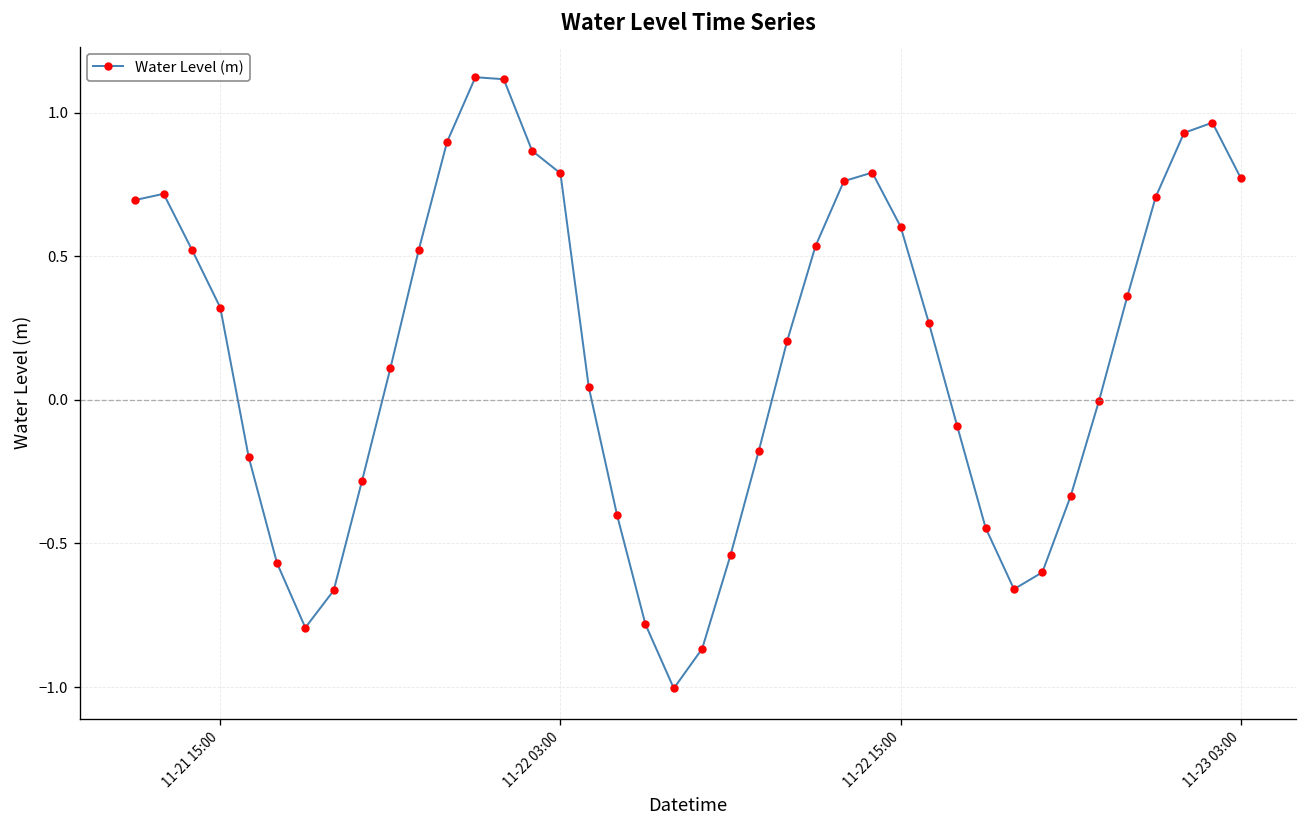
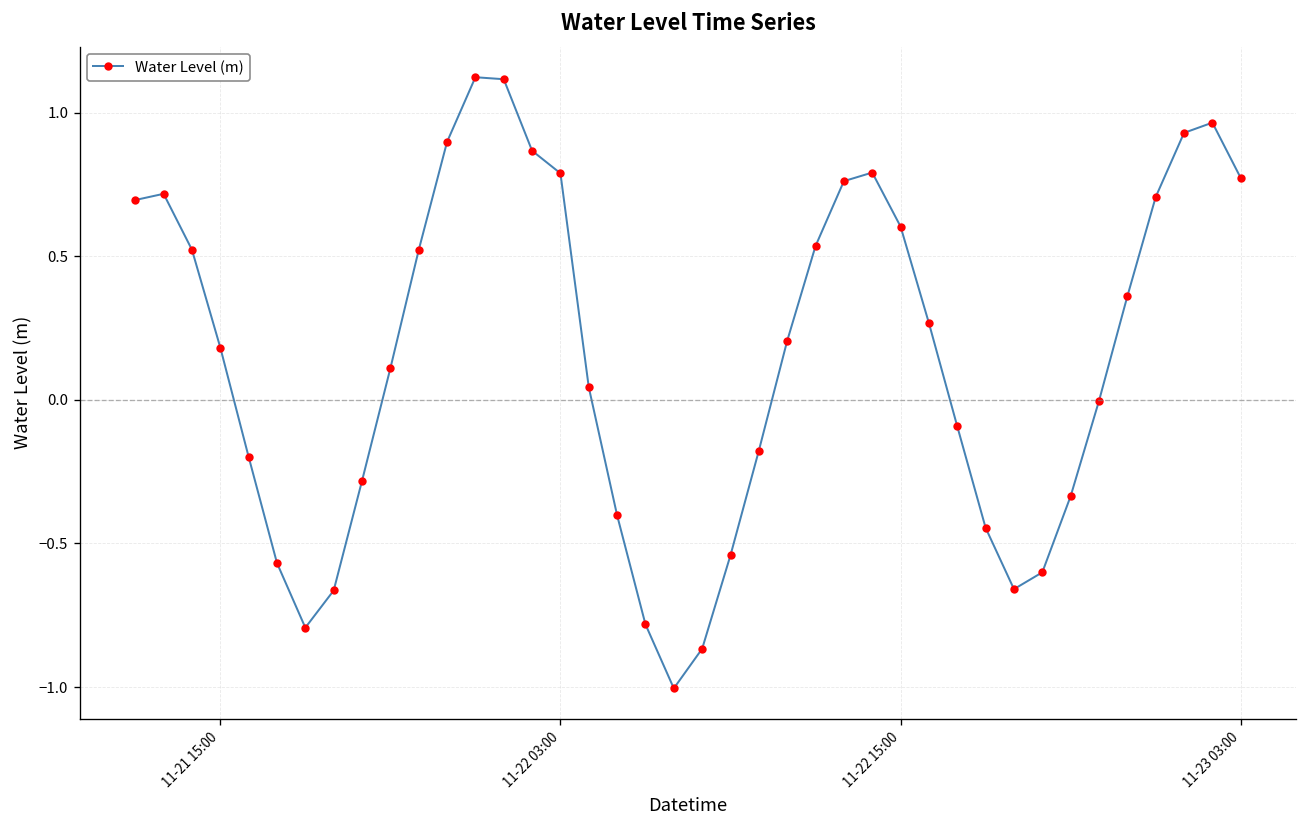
11-21 15:00: 0.32 -> 0.18
